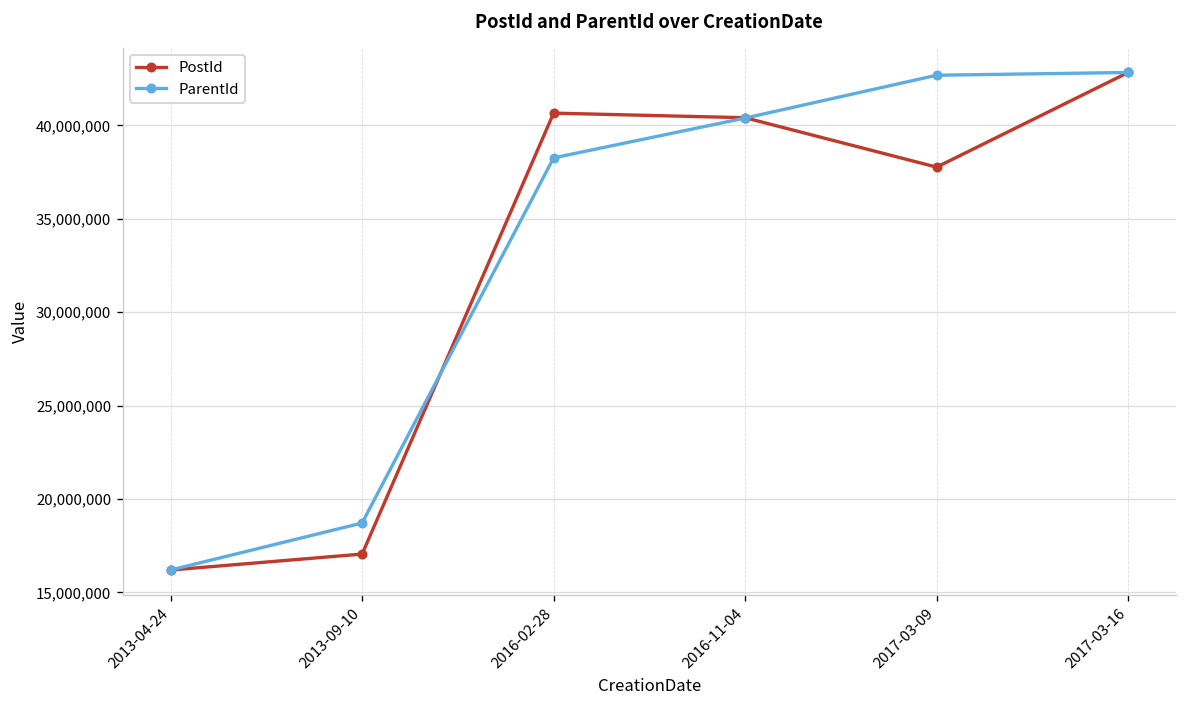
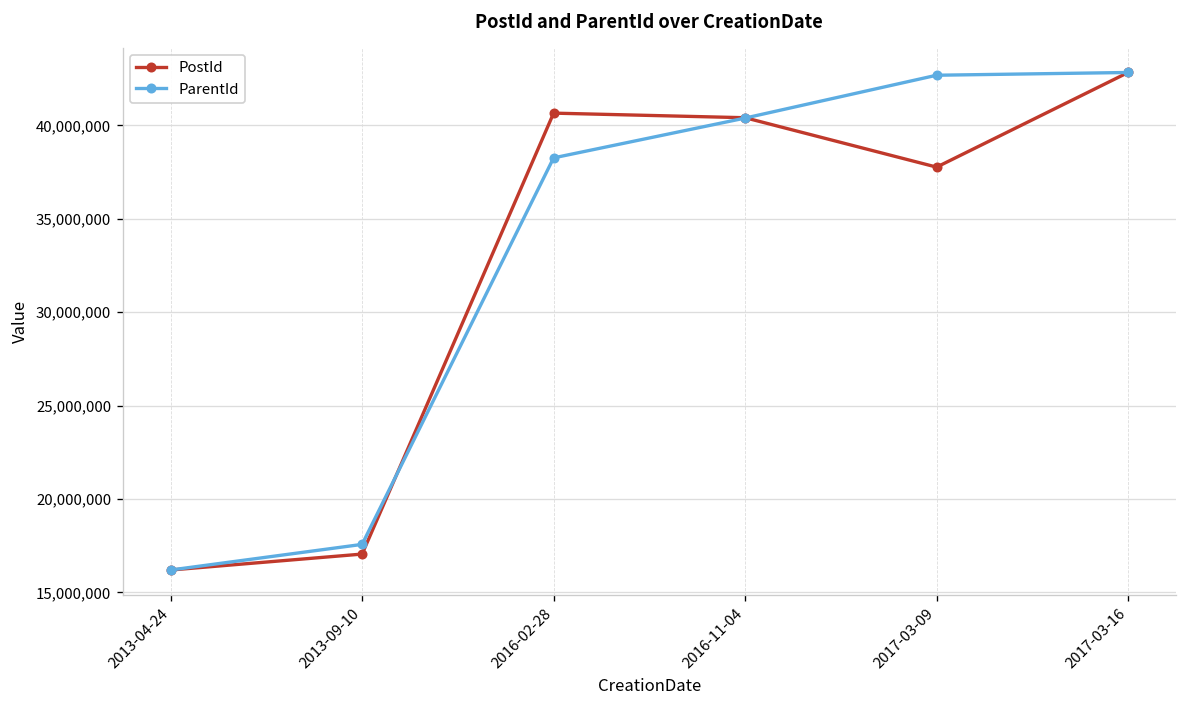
ParentId, 2013-09-10: 18,700,000 -> 17,600,000
